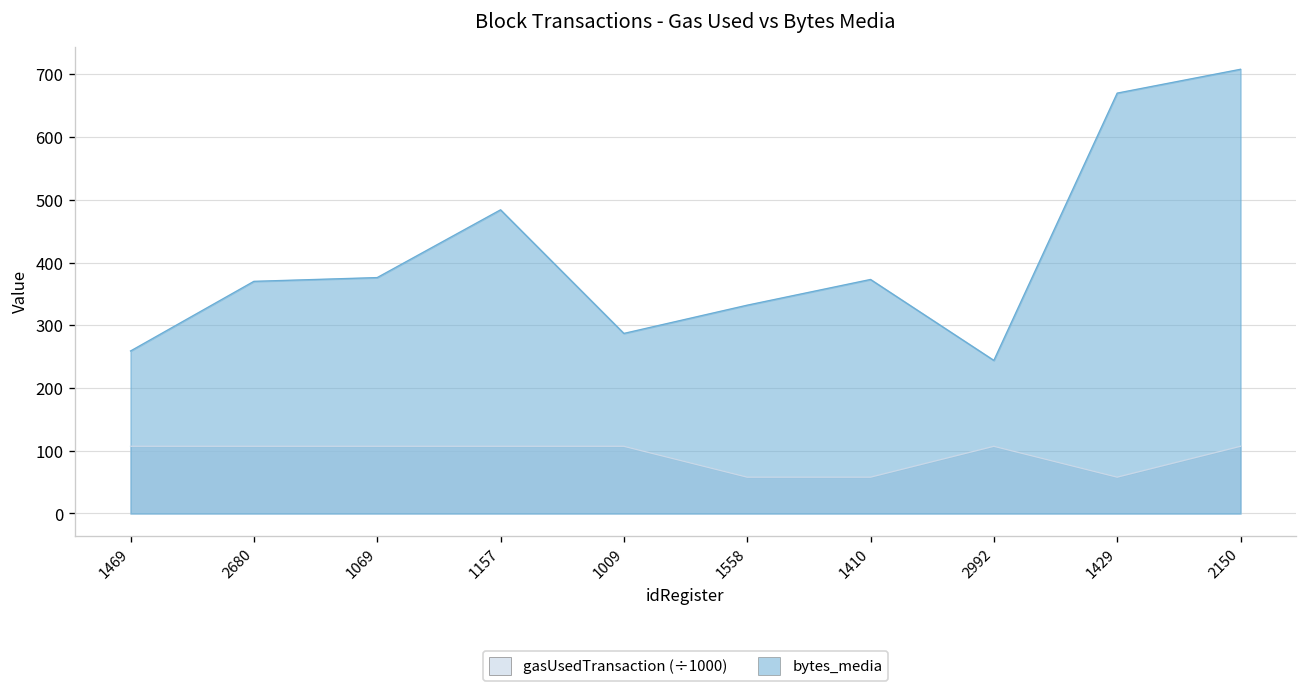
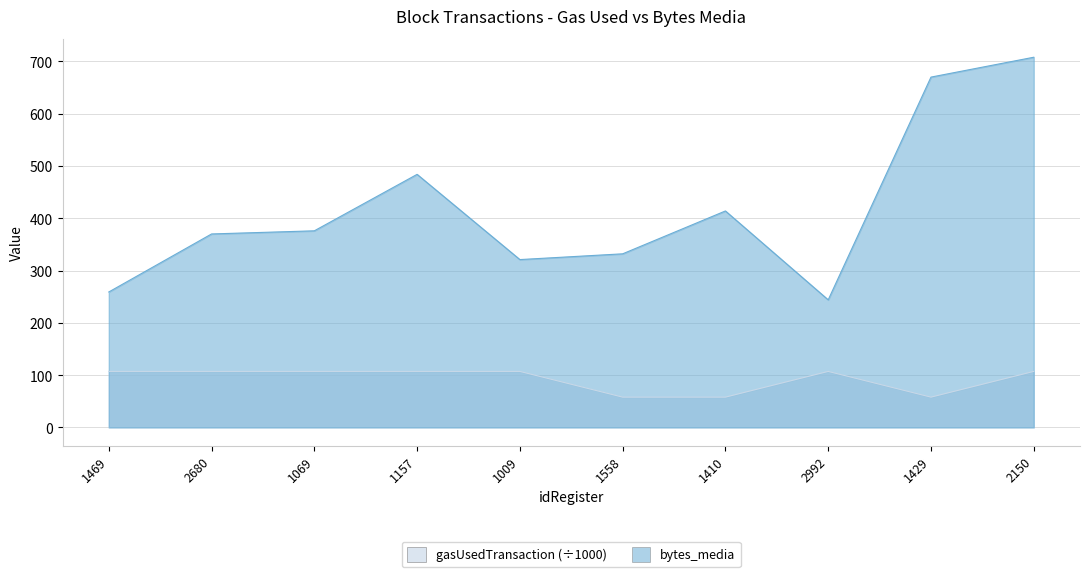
bytes_media, 1009: 290 -> 320
bytes_media, 1410: 370 -> 410
